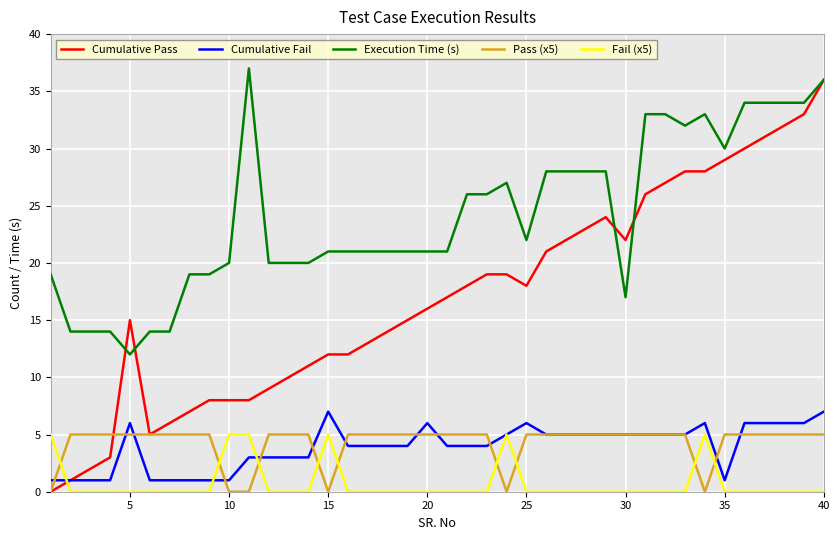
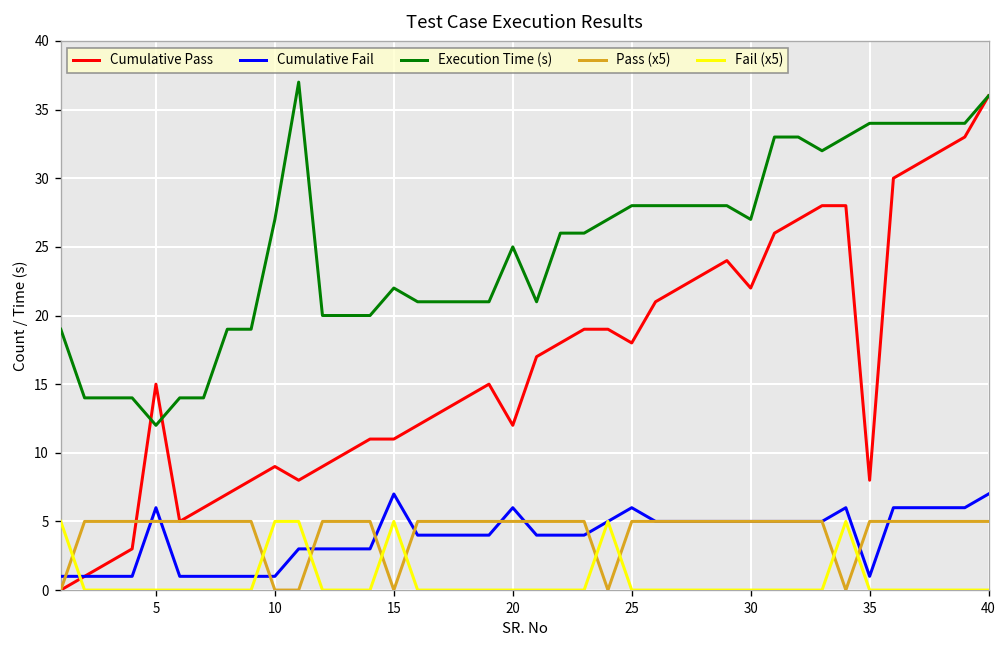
Cumulative Pass, 10: 8 -> 9
Execution Time (s), 10: 20 -> 27
Cumulative Pass, 15: 12 -> 11
Execution Time (s), 15: 21 -> 22
Cumulative Pass, 20: 16 -> 12
Execution Time (s), 20: 21 -> 25
Execution Time (s), 25: 22 -> 28
Execution Time (s), 30: 17 -> 27
Cumulative Pass, 35: 29 -> 8
Execution Time (s), 35: 30 -> 34
